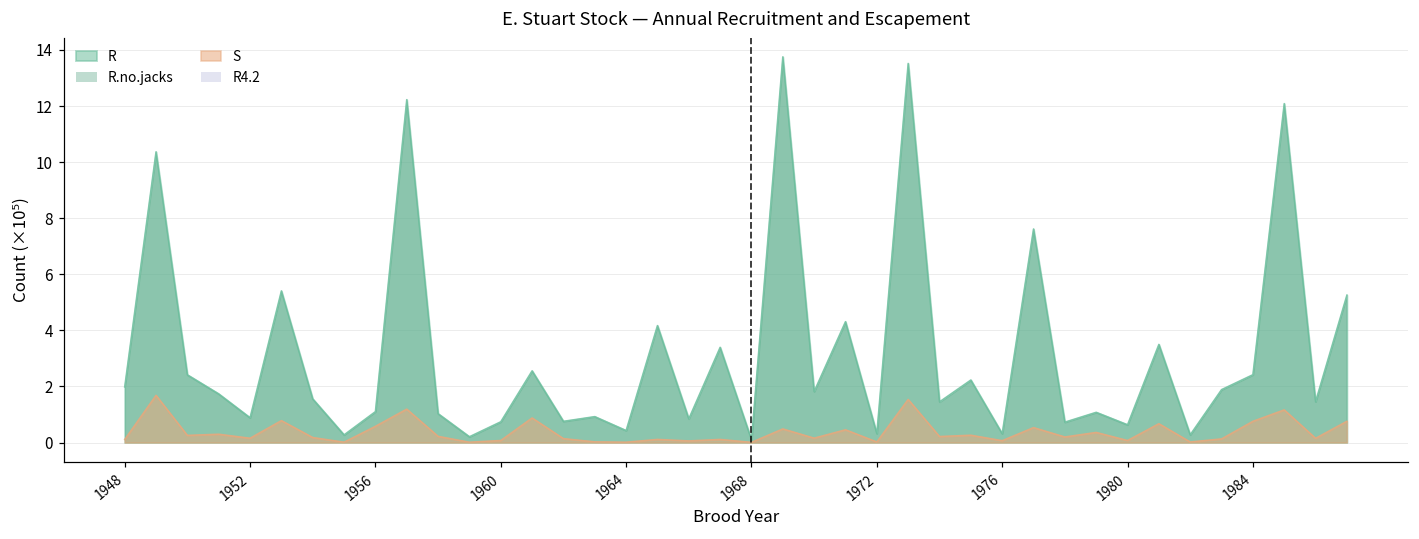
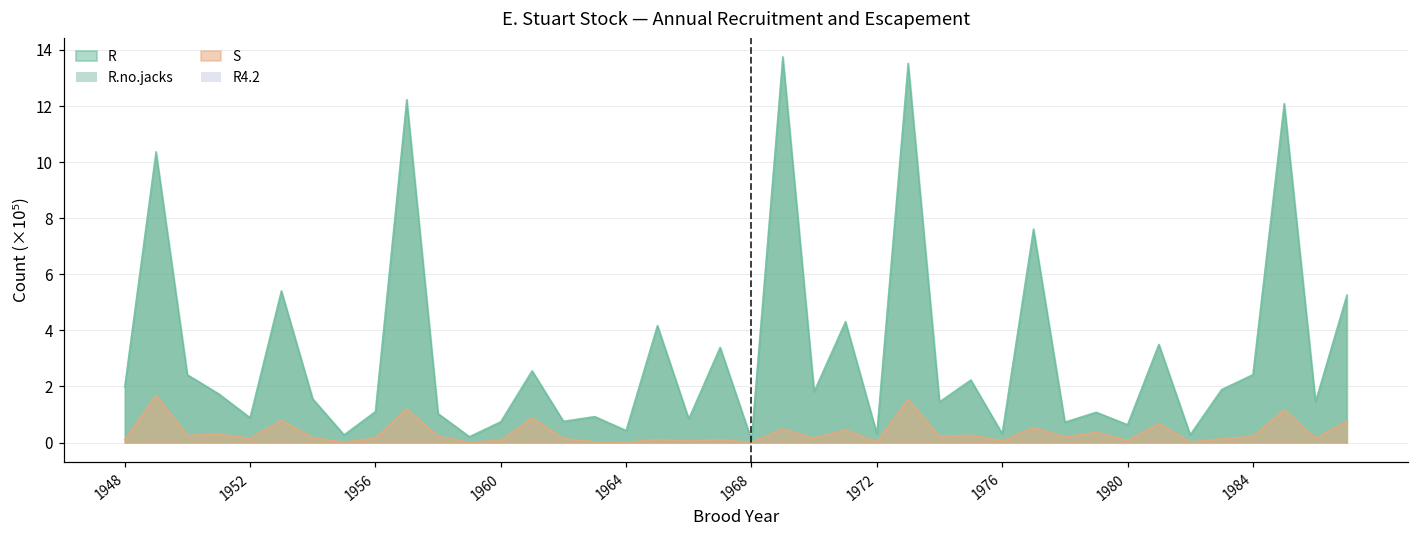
S, 1956: 0.6 -> 0.2
S, 1984: 0.8 -> 0.2
